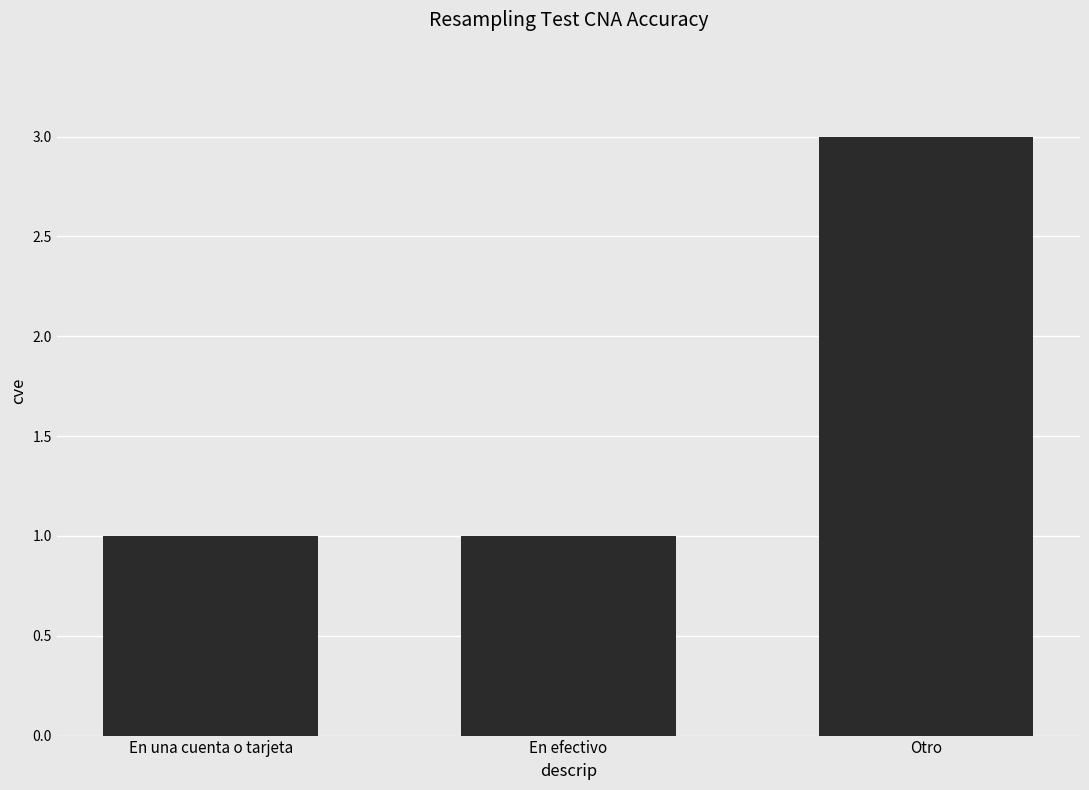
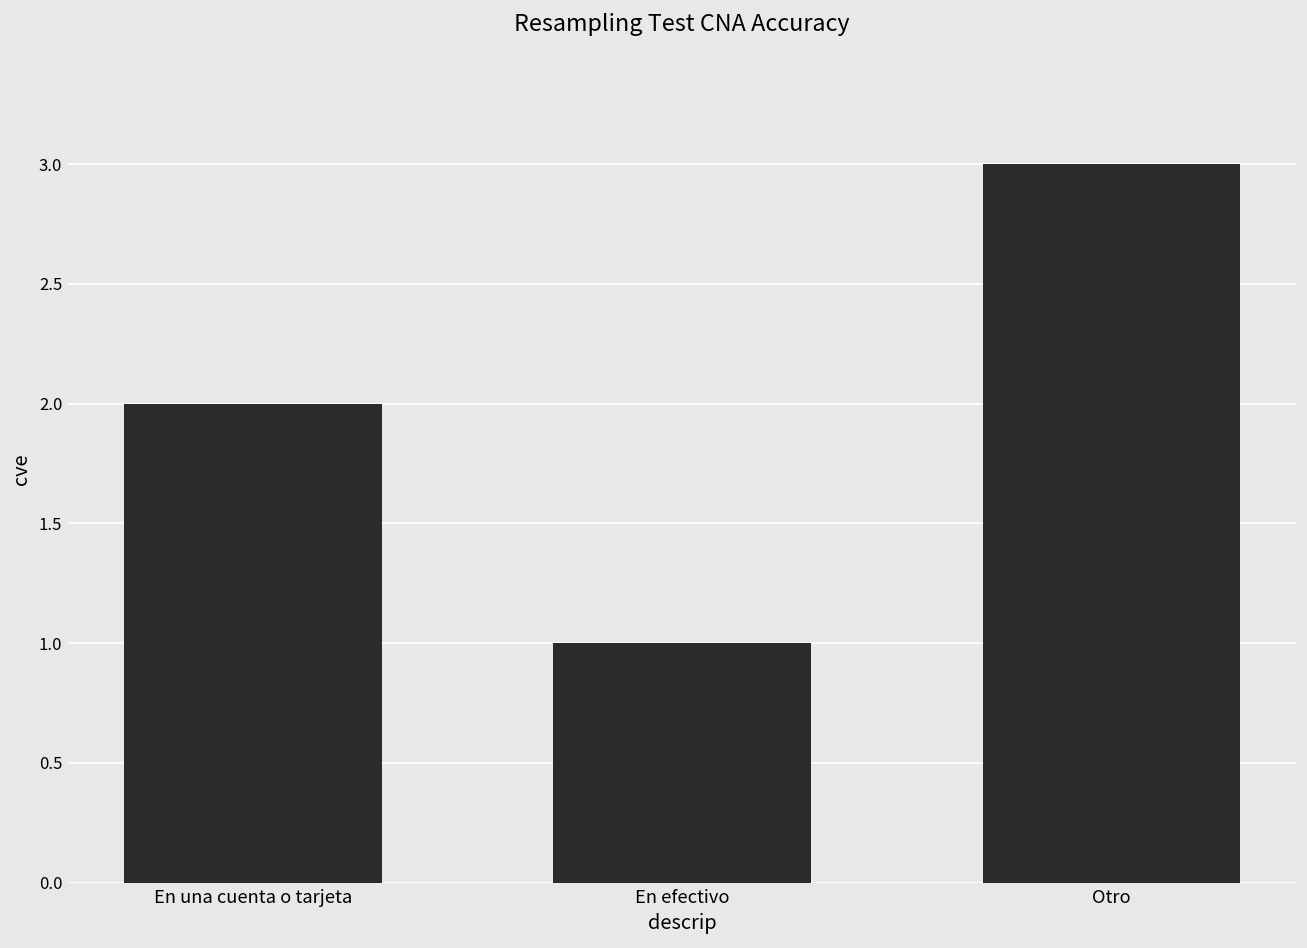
En una cuenta o tarjeta: 1 -> 2
